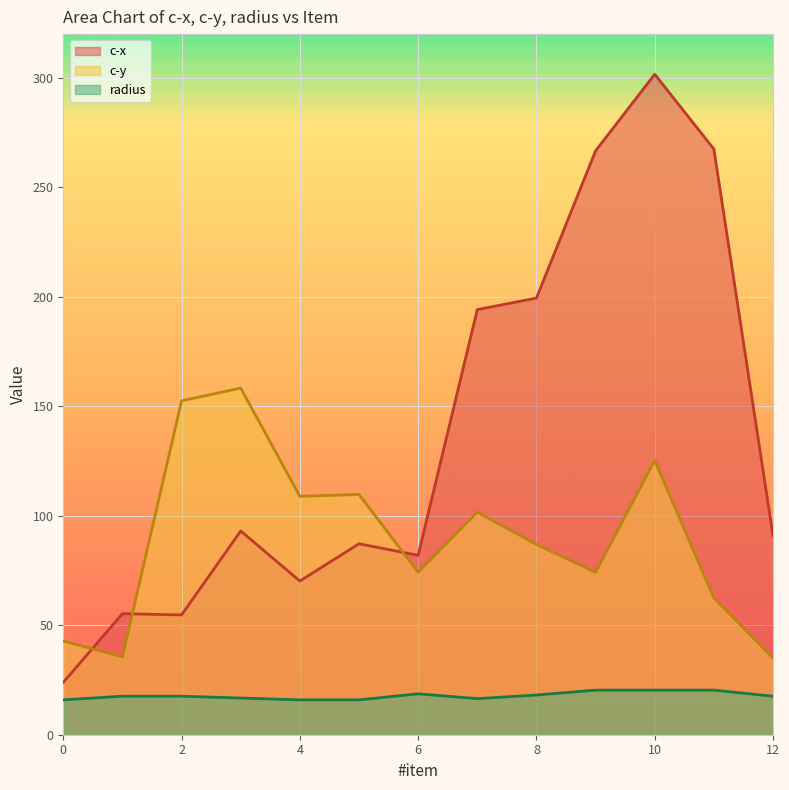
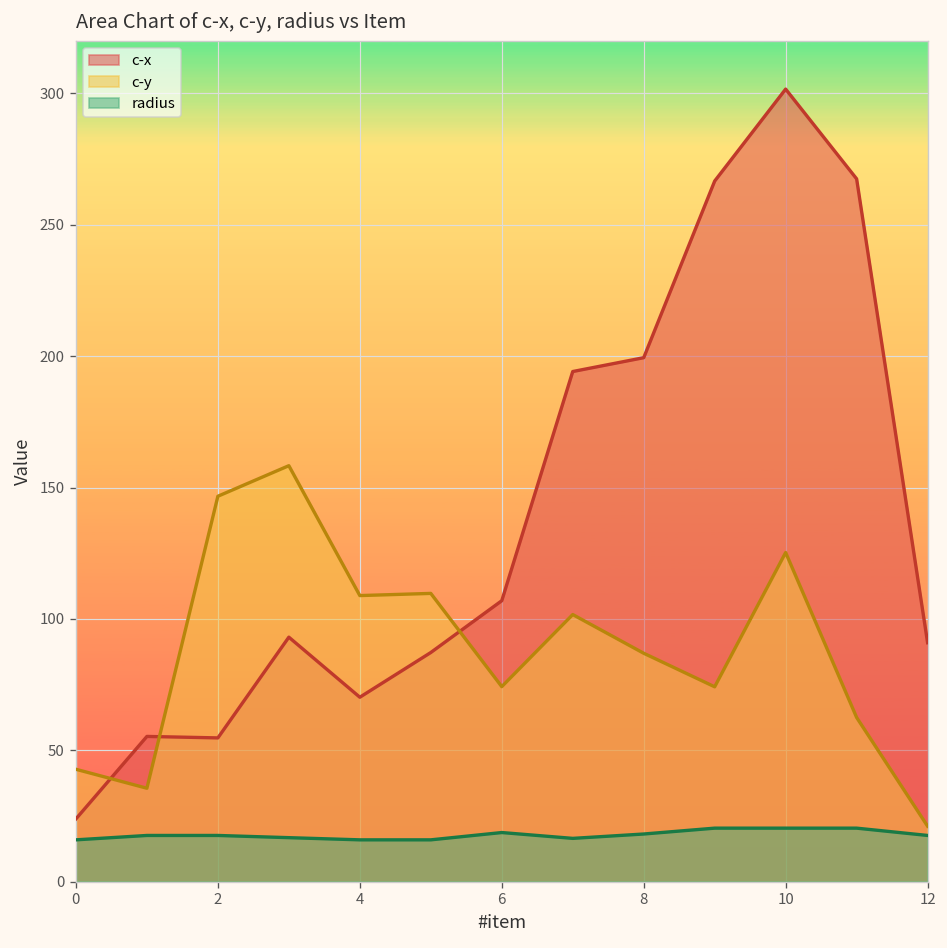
c-y, 2: 153 -> 147
c-x, 6: 82 -> 107
c-y, 12: 35 -> 21
